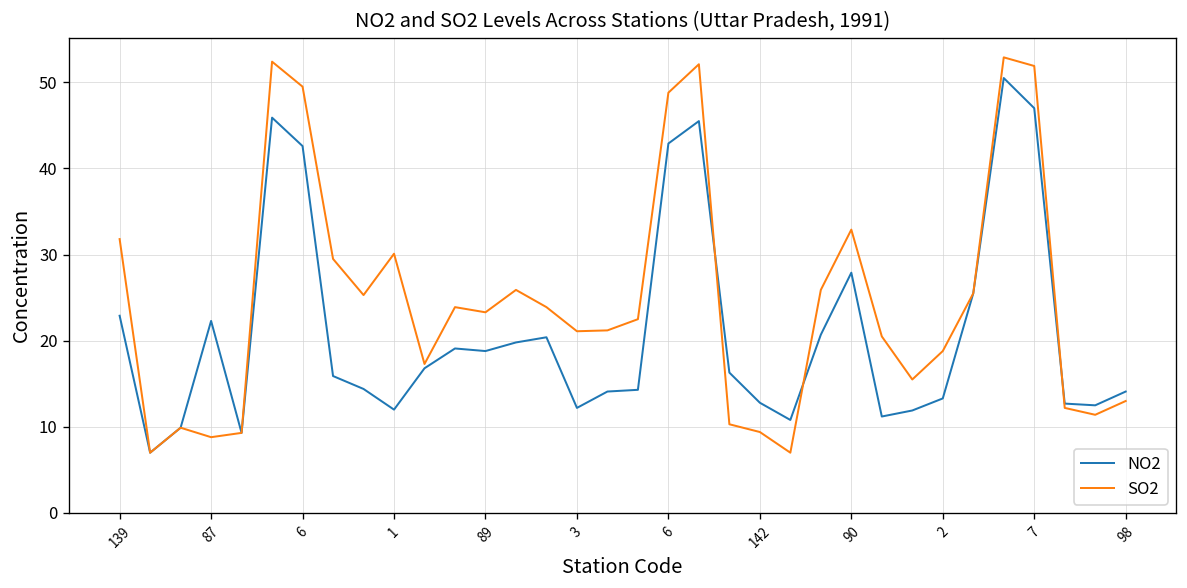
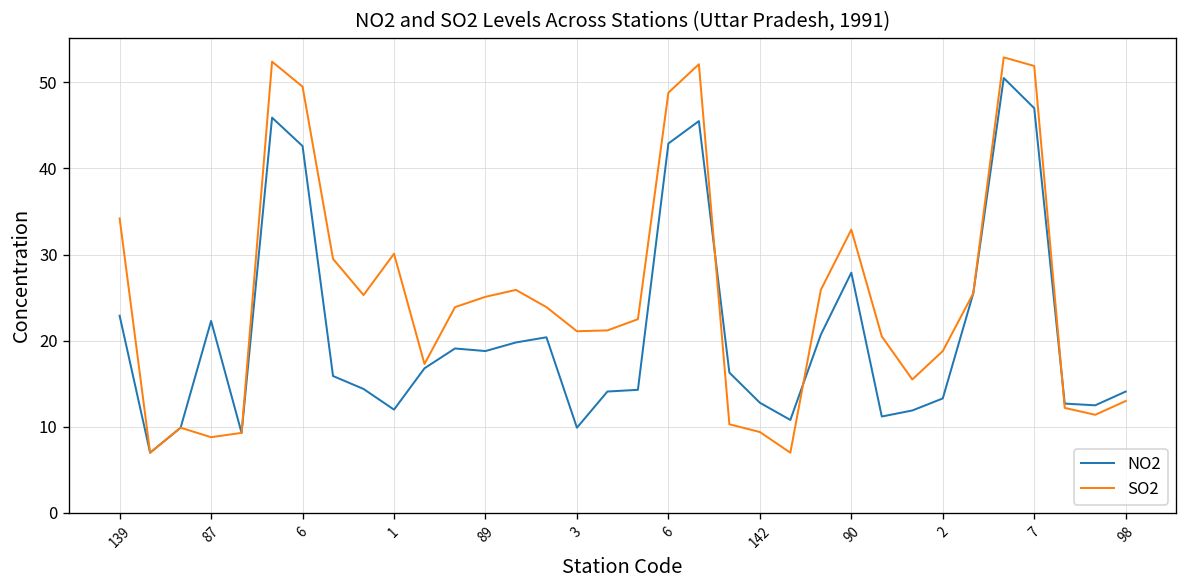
SO2, 139: 32 -> 34
SO2, 89: 23 -> 25
NO2, 3: 12 -> 10
